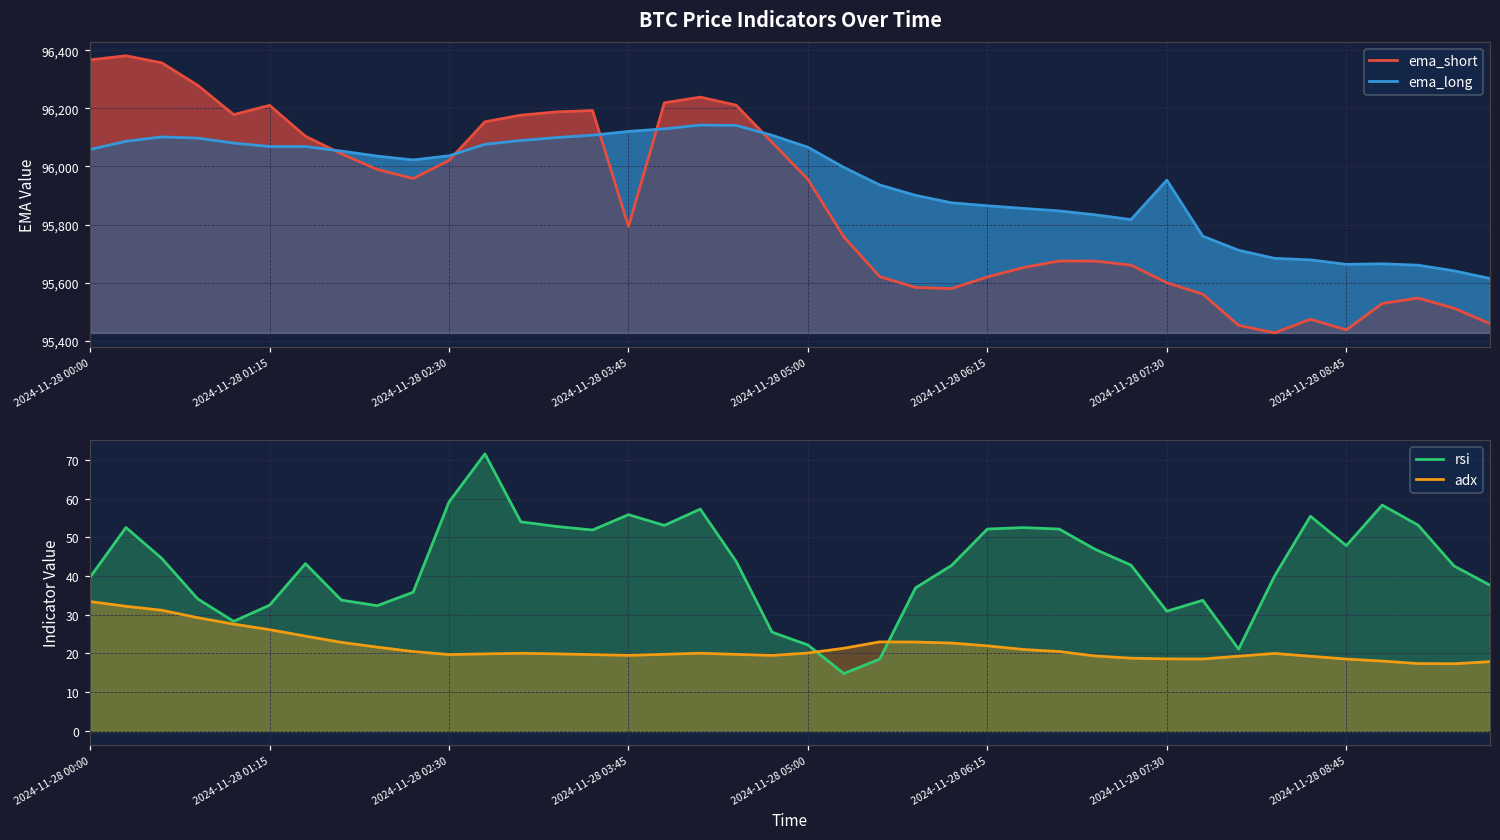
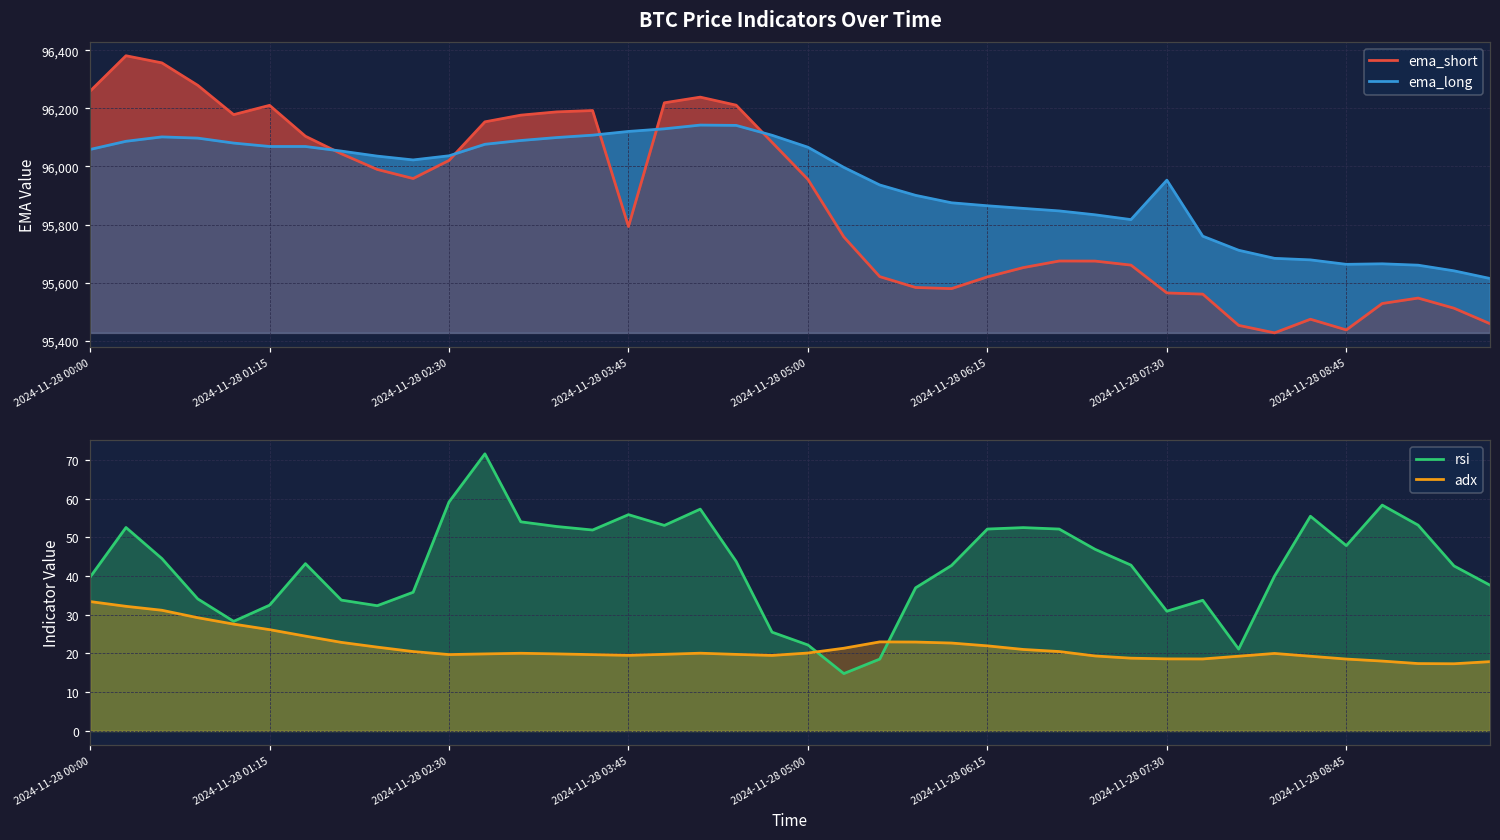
BTC Price Indicators Over Time, ema_short, 2024-11-28 00:00: 96,370 -> 96,260
BTC Price Indicators Over Time, ema_short, 2024-11-28 07:30: 95,600 -> 95,560
